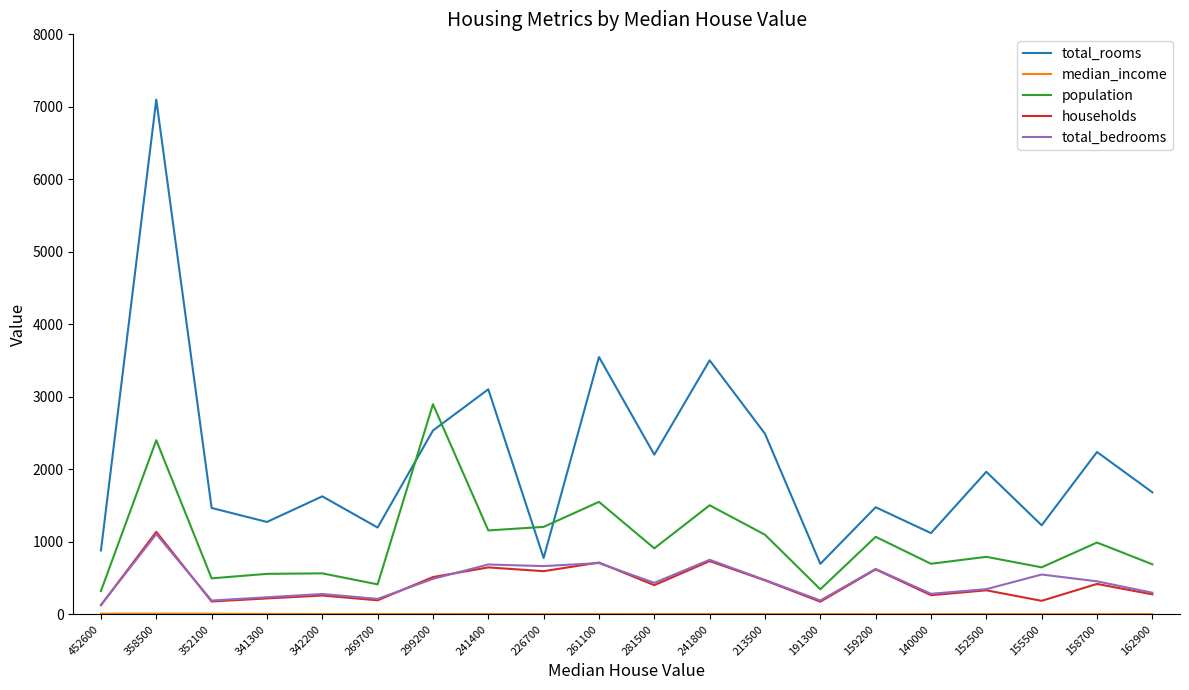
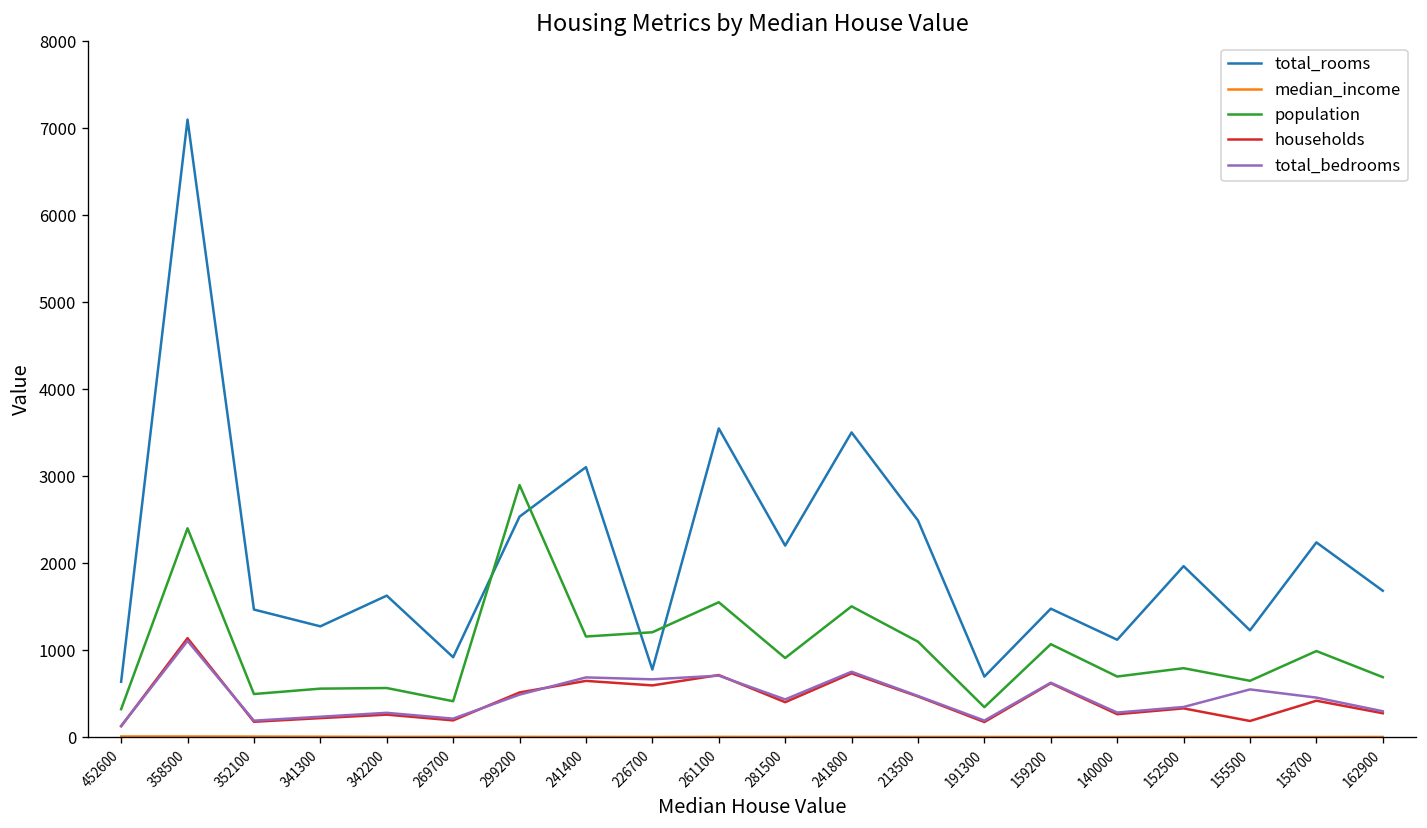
total_rooms, 452600: 900 -> 600
total_rooms, 269700: 1200 -> 900
